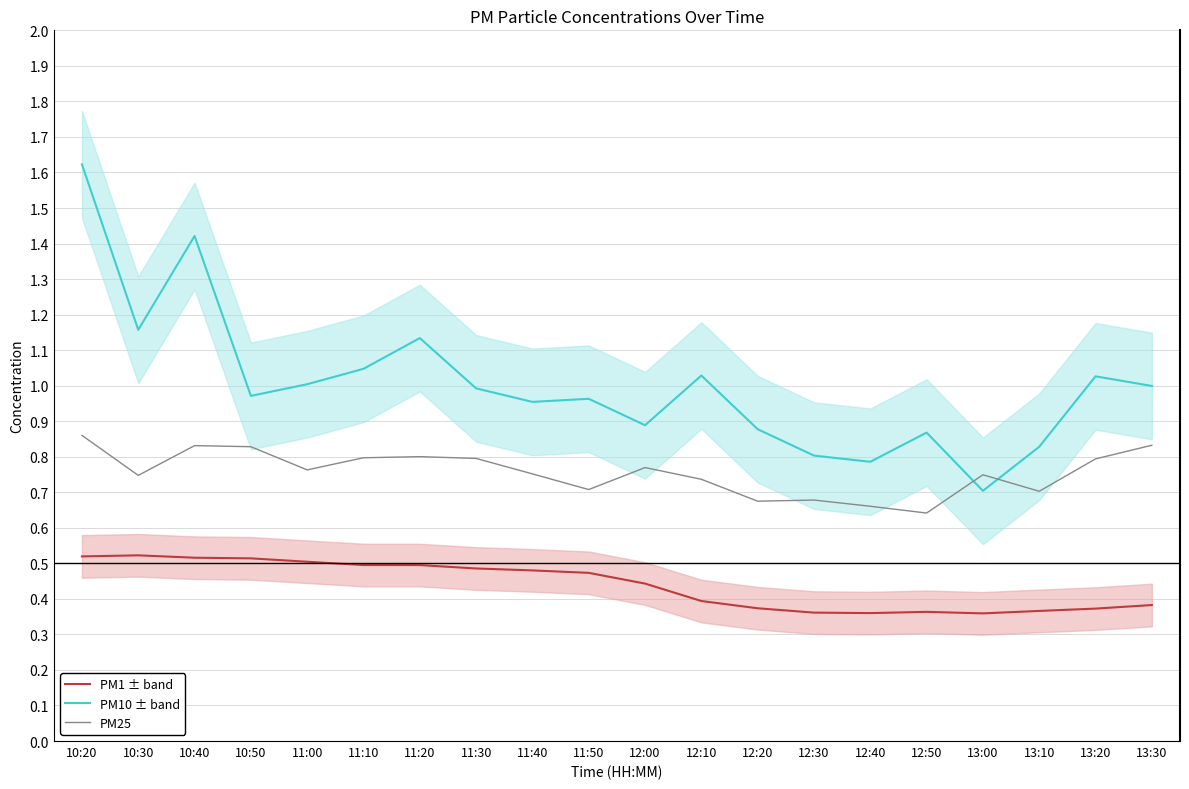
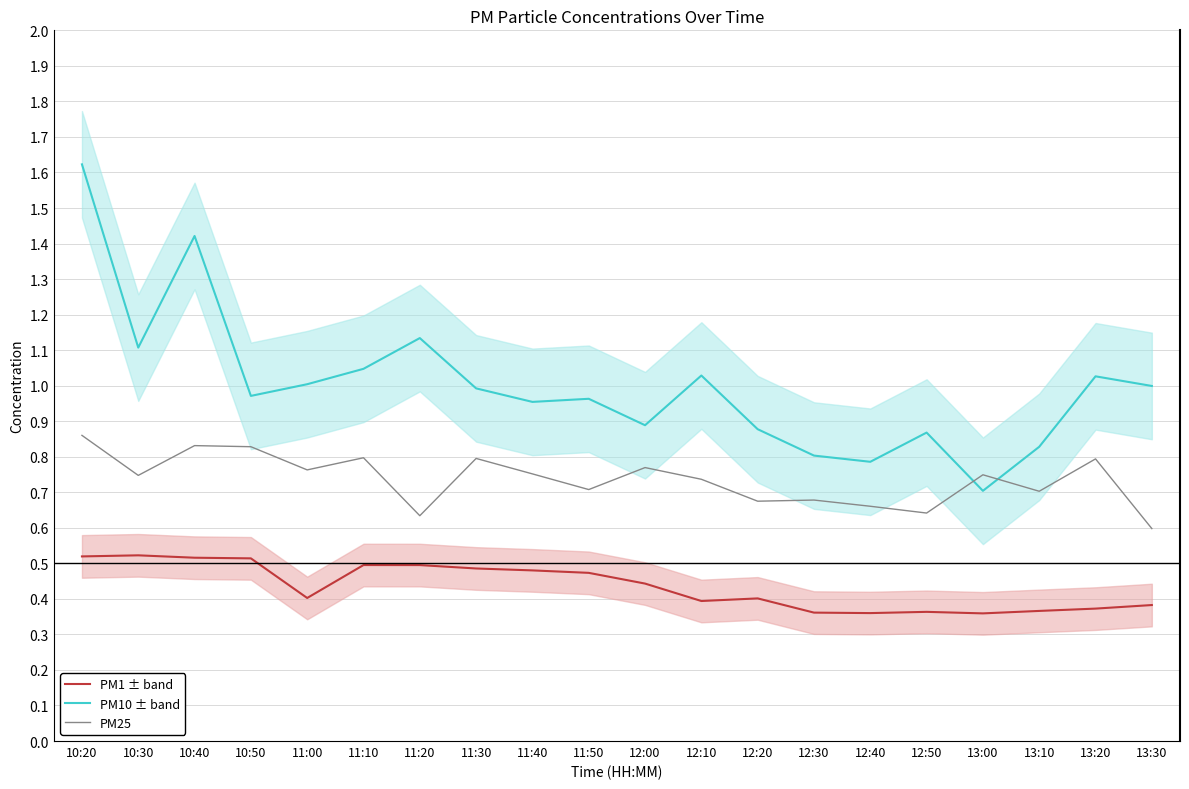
PM10 ± band, 10:30: 1.16 -> 1.11
PM1 ± band, 11:00: 0.50 -> 0.40
PM25, 11:20: 0.80 -> 0.63
PM1 ± band, 12:20: 0.37 -> 0.40
PM25, 13:30: 0.83 -> 0.60
